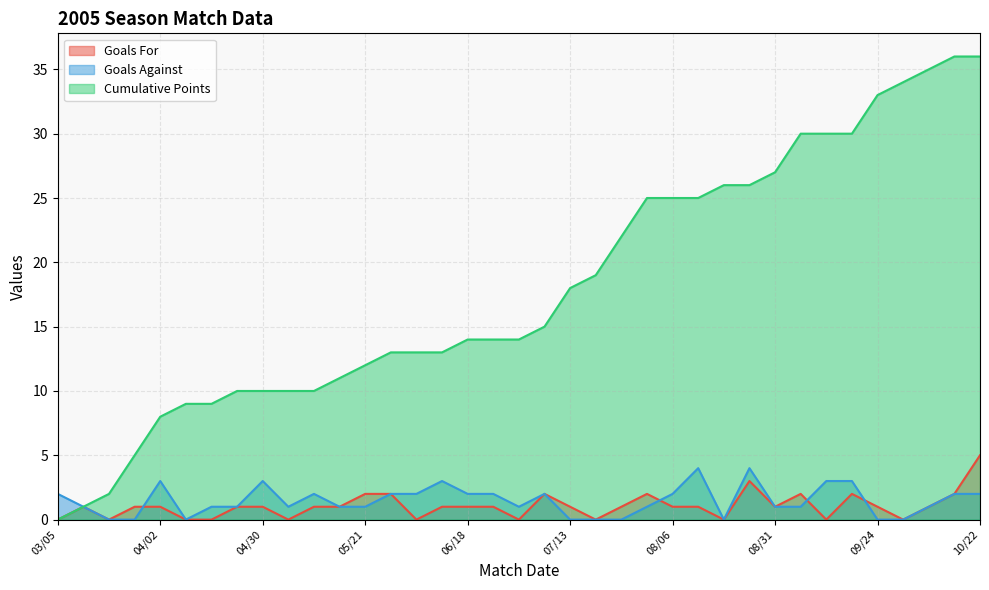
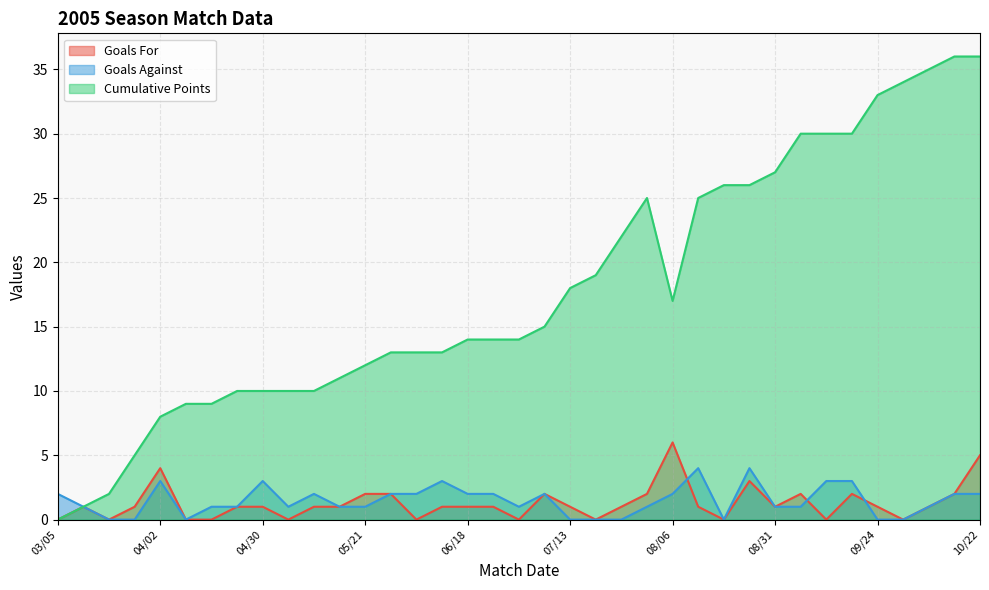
Goals For, 04/02: 1 -> 4
Goals For, 08/06: 1 -> 6
Cumulative Points, 08/06: 25 -> 17
